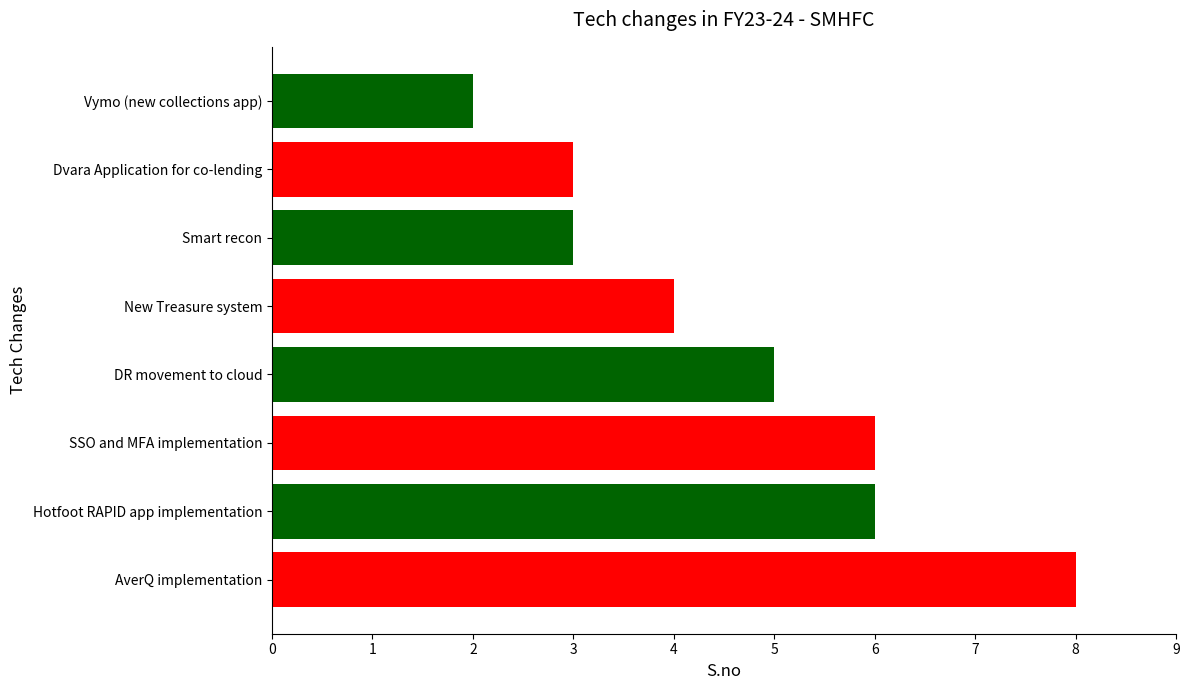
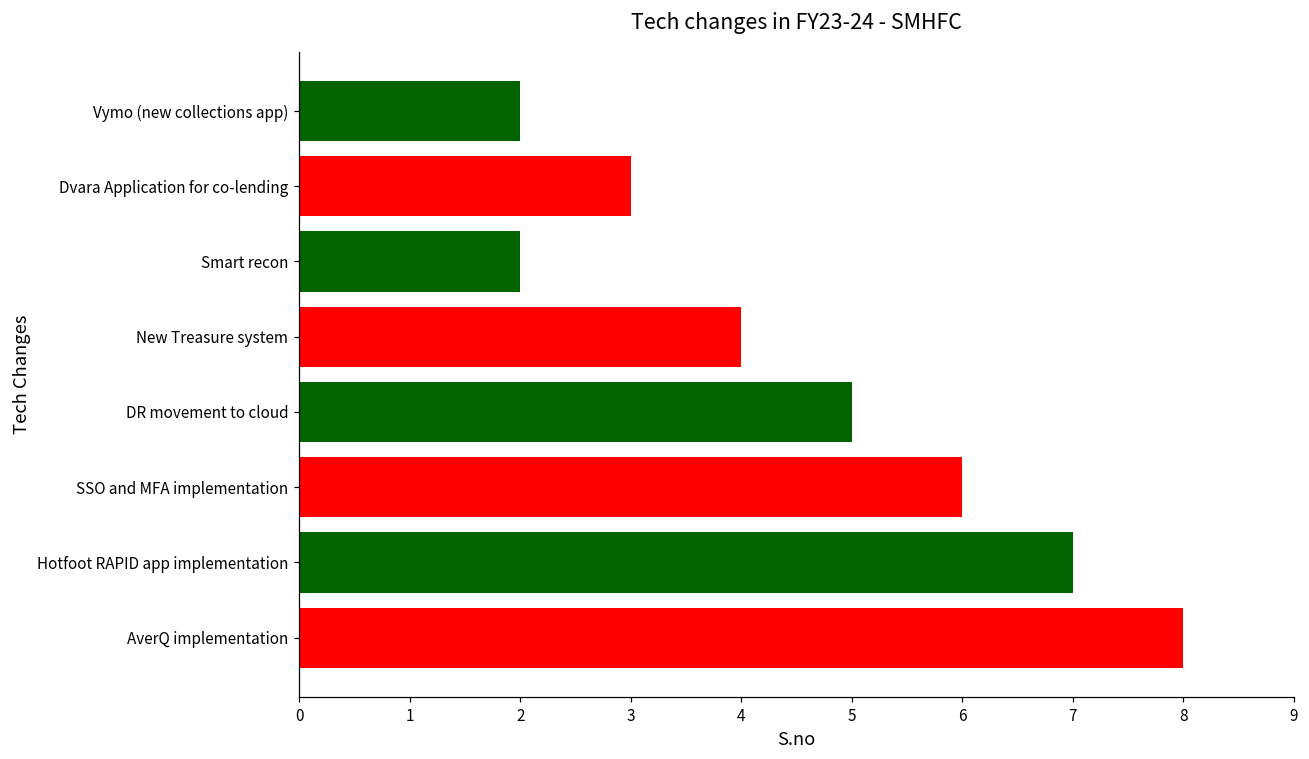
Smart recon: 3 -> 2
Hotfoot RAPID app implementation: 6 -> 7
